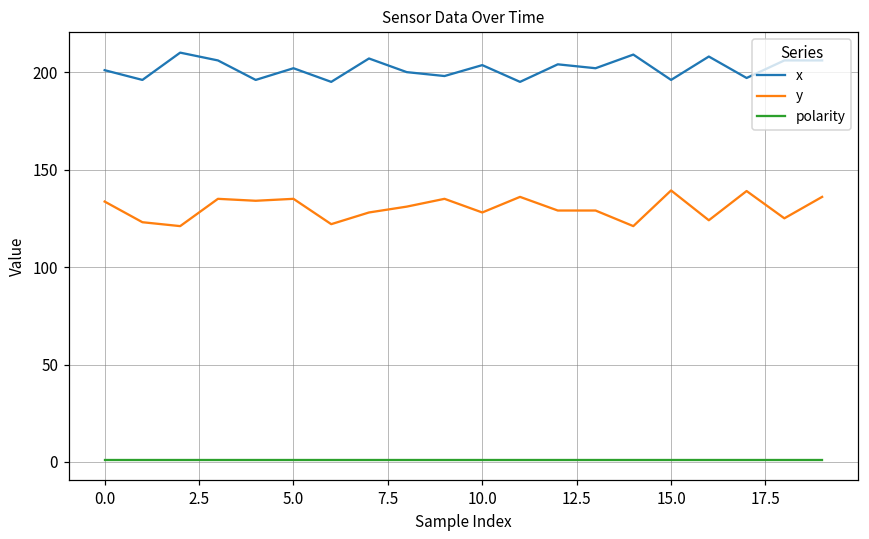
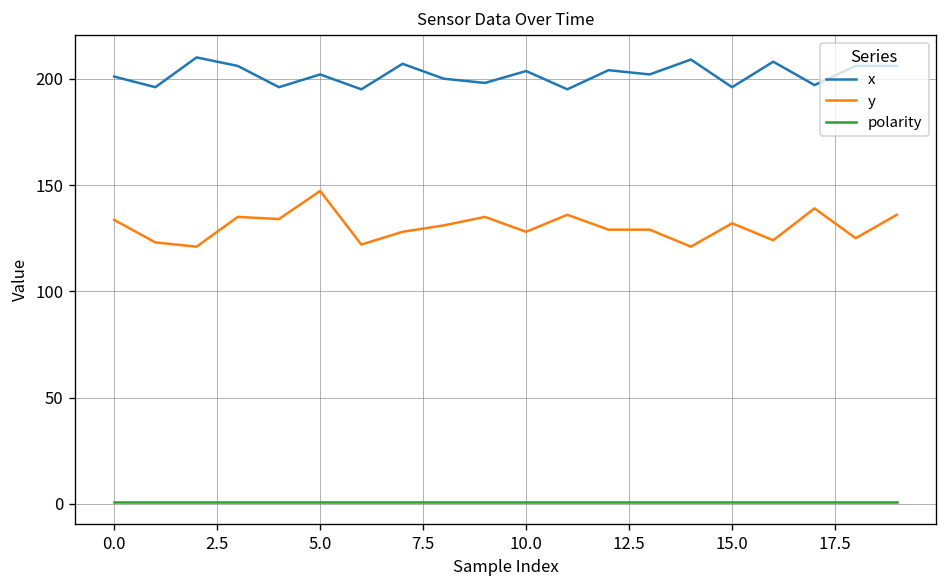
y, 5.0: 135 -> 147
y, 15.0: 139 -> 132
